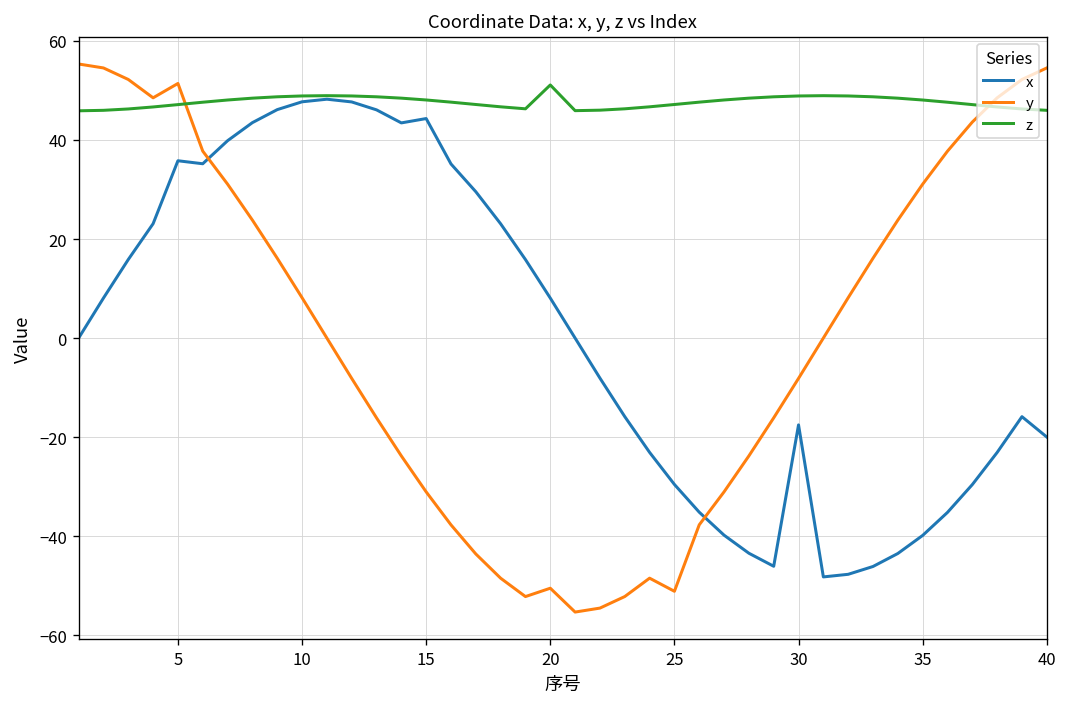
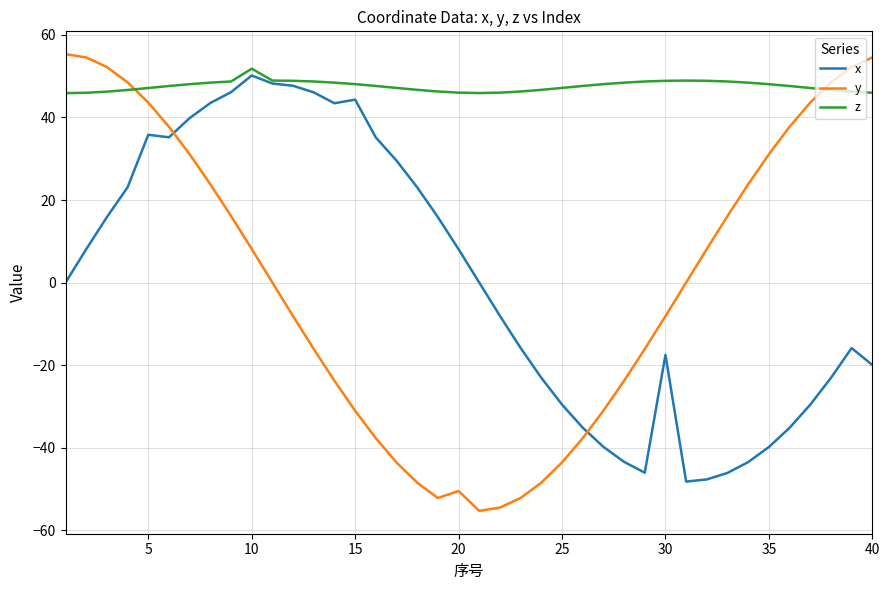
y, 5: 51 -> 44
x, 10: 48 -> 50
z, 10: 49 -> 52
z, 20: 51 -> 46
y, 25: -51 -> -44
